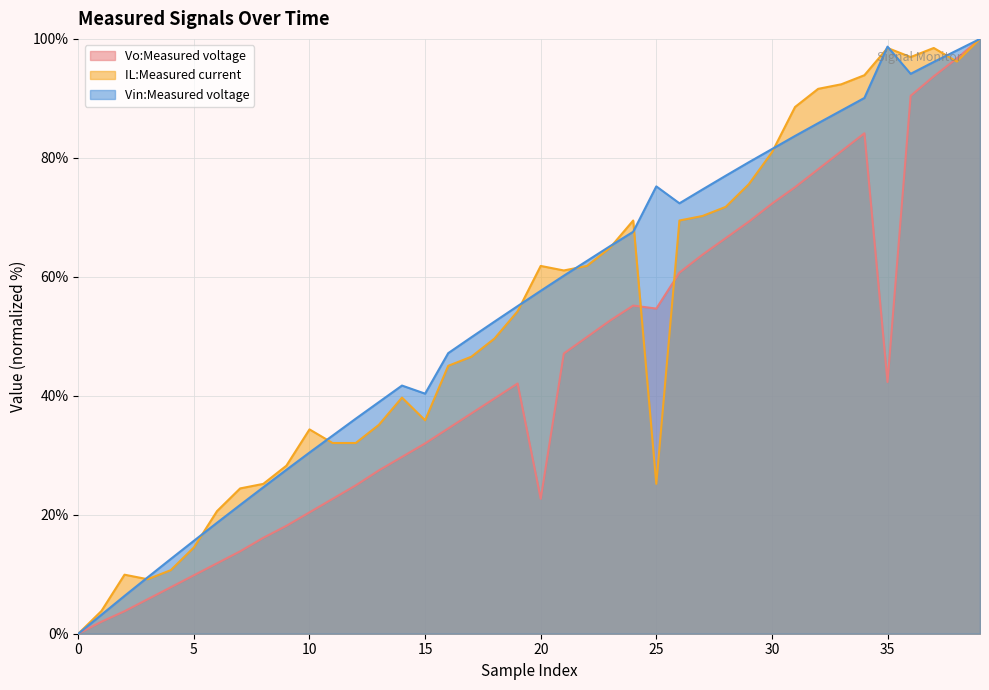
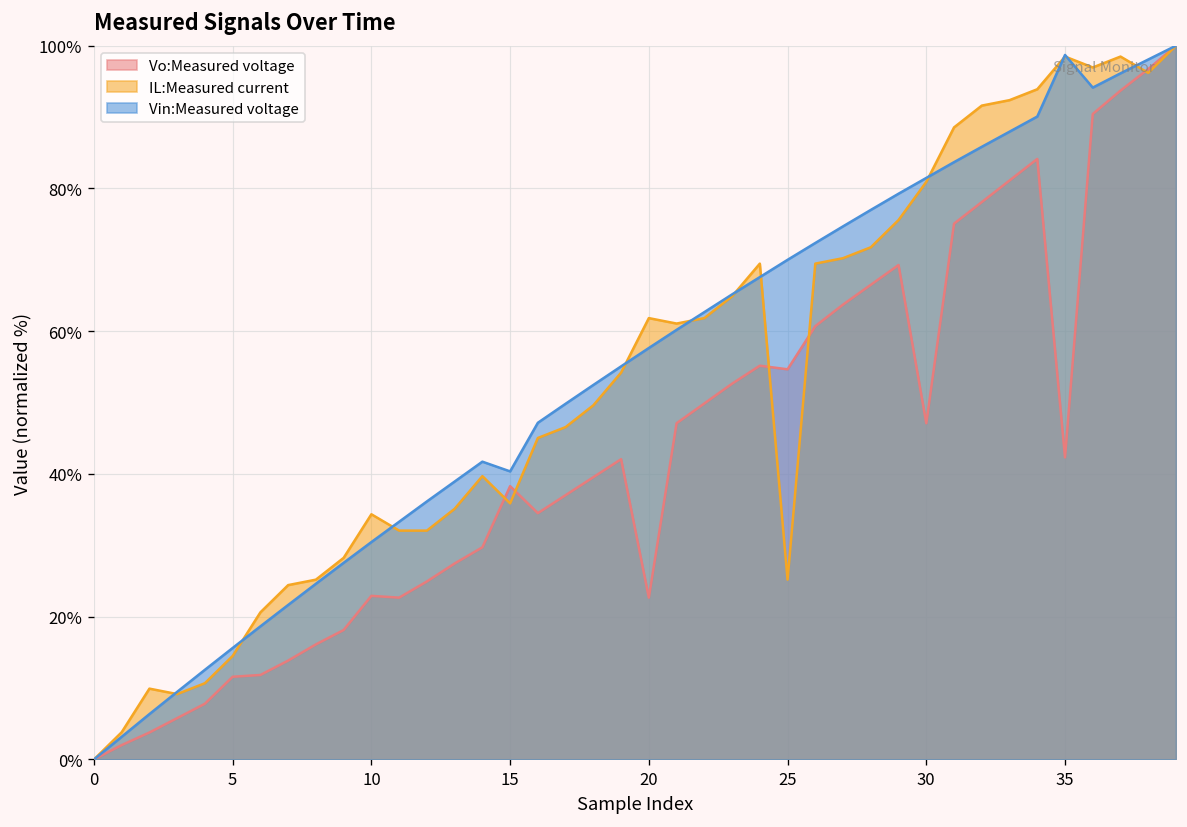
Vo:Measured voltage, 5: 10% -> 12%
Vo:Measured voltage, 10: 20% -> 23%
Vo:Measured voltage, 15: 32% -> 38%
Vin:Measured voltage, 25: 75% -> 70%
Vo:Measured voltage, 30: 72% -> 47%
